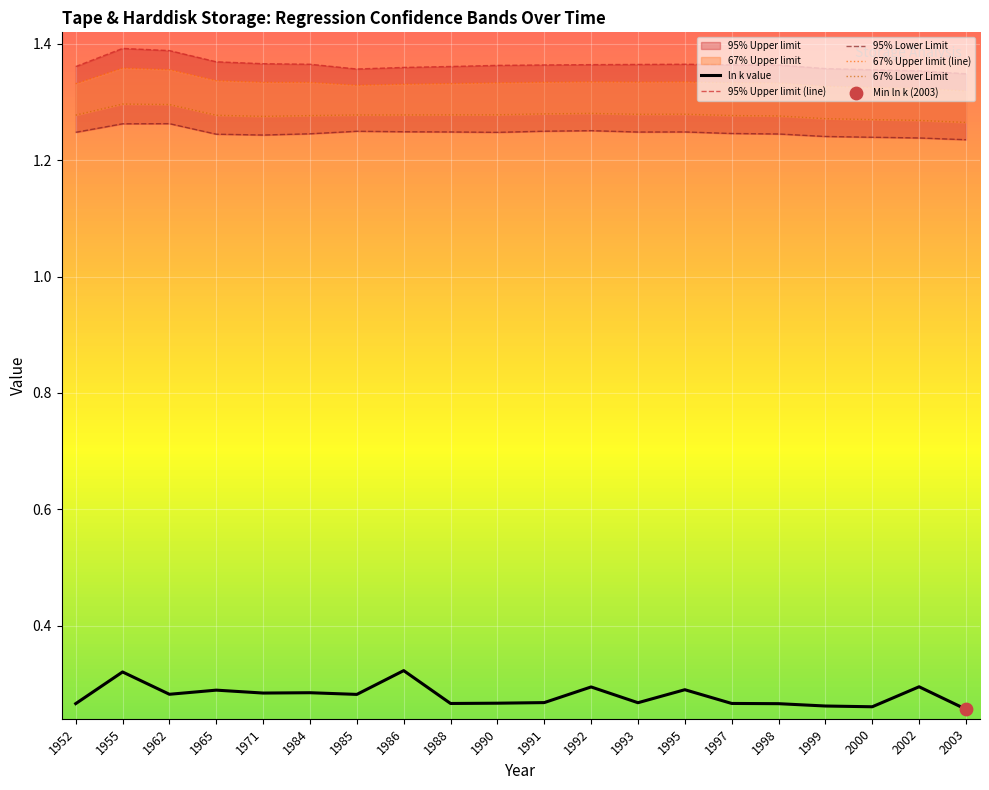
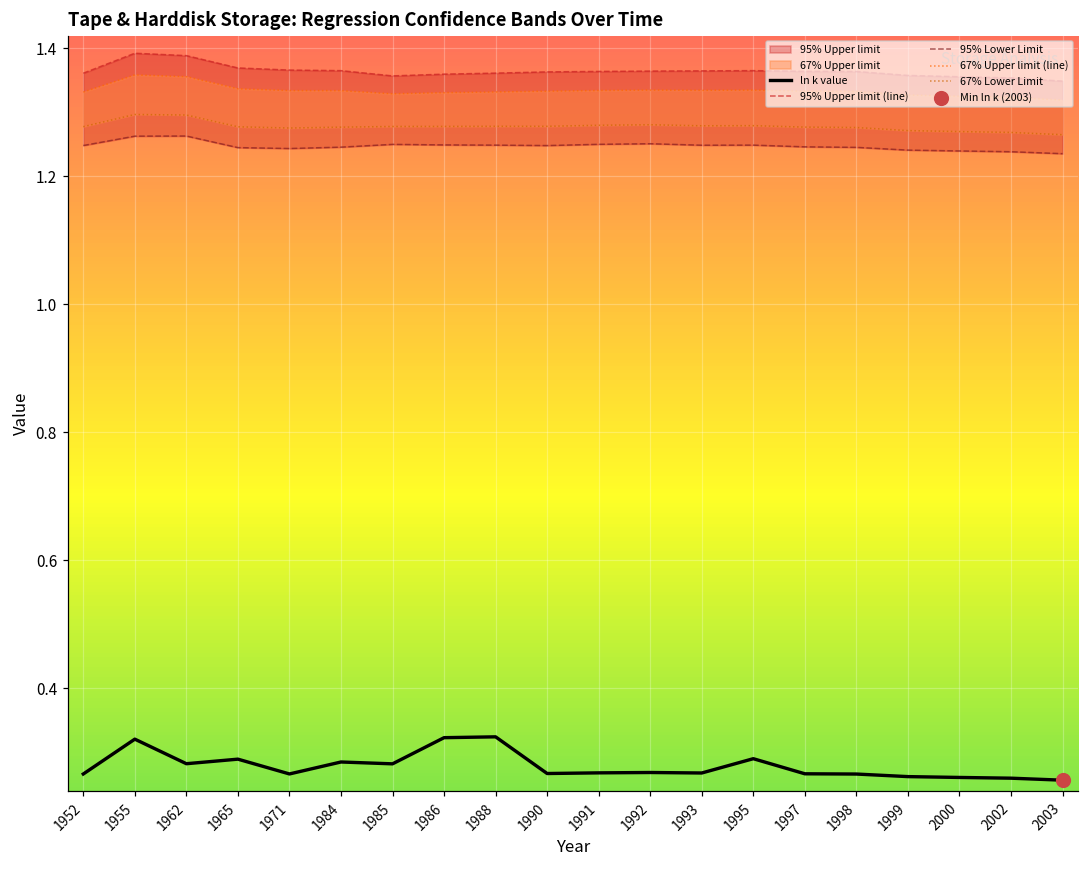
ln k value, 1971: 0.28 -> 0.27
ln k value, 1988: 0.27 -> 0.32
ln k value, 1992: 0.29 -> 0.27
ln k value, 2002: 0.29 -> 0.26
